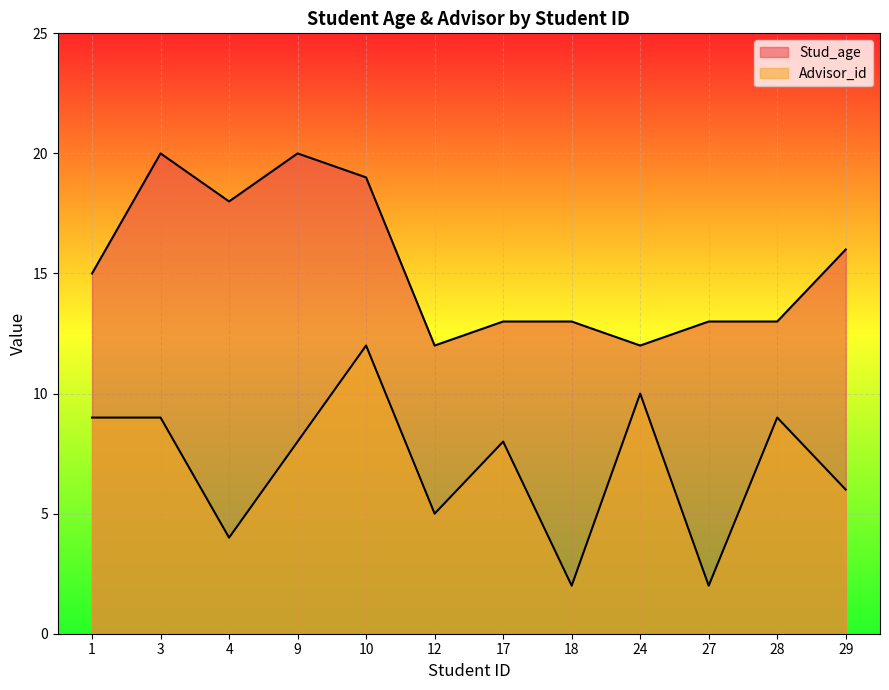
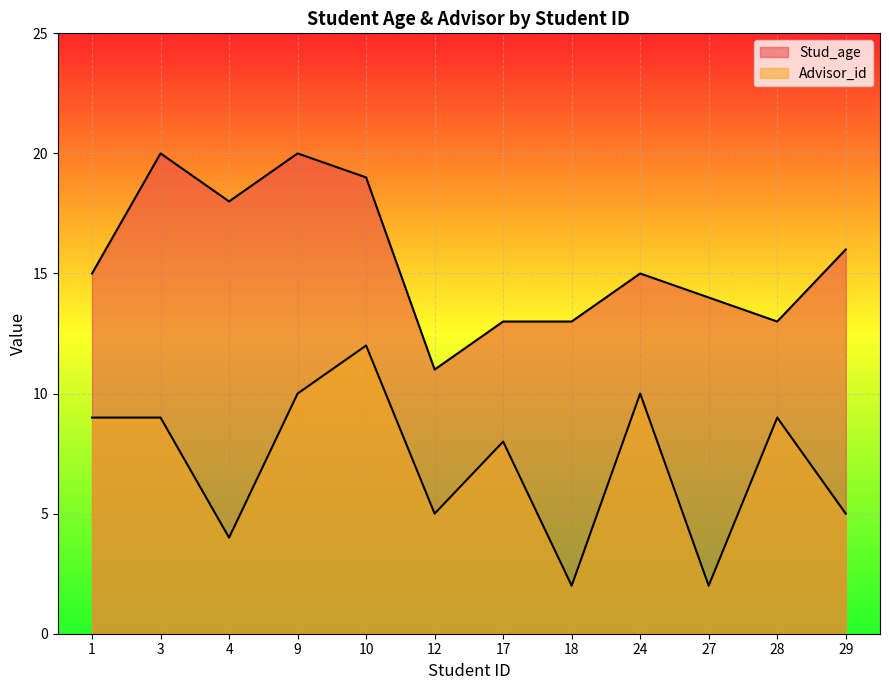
Advisor_id, 9: 8 -> 10
Stud_age, 12: 12 -> 11
Stud_age, 24: 12 -> 15
Stud_age, 27: 13 -> 14
Advisor_id, 29: 6 -> 5
